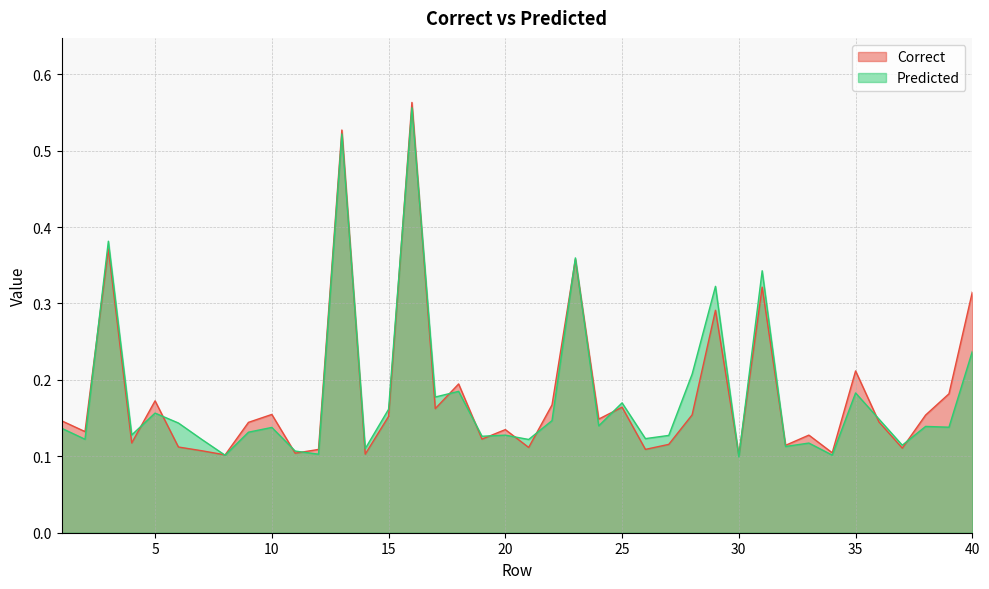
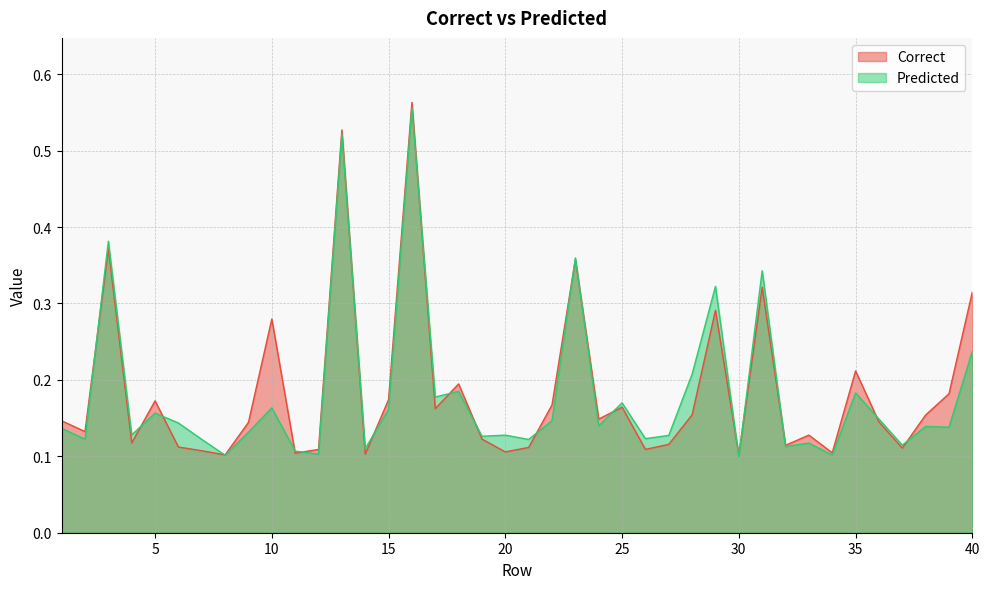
Correct, 10: 0.15 -> 0.28
Predicted, 10: 0.14 -> 0.16
Correct, 15: 0.15 -> 0.17
Correct, 20: 0.13 -> 0.11
